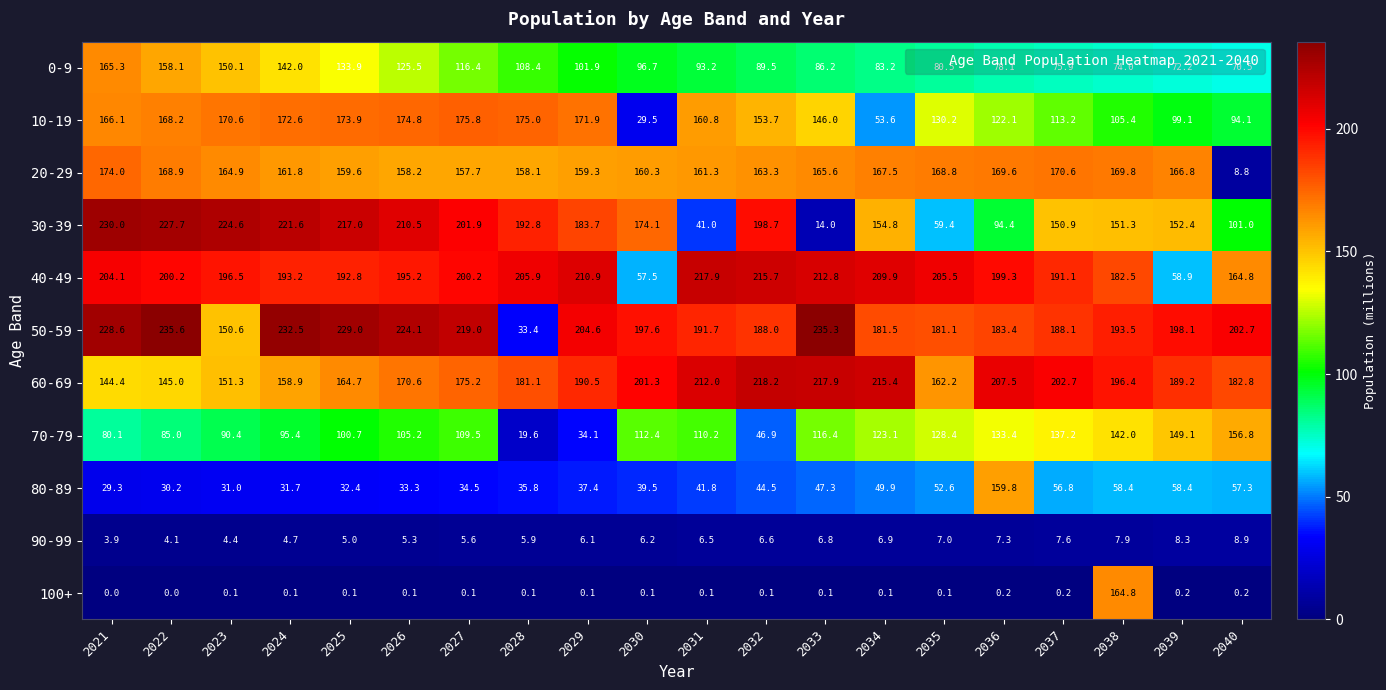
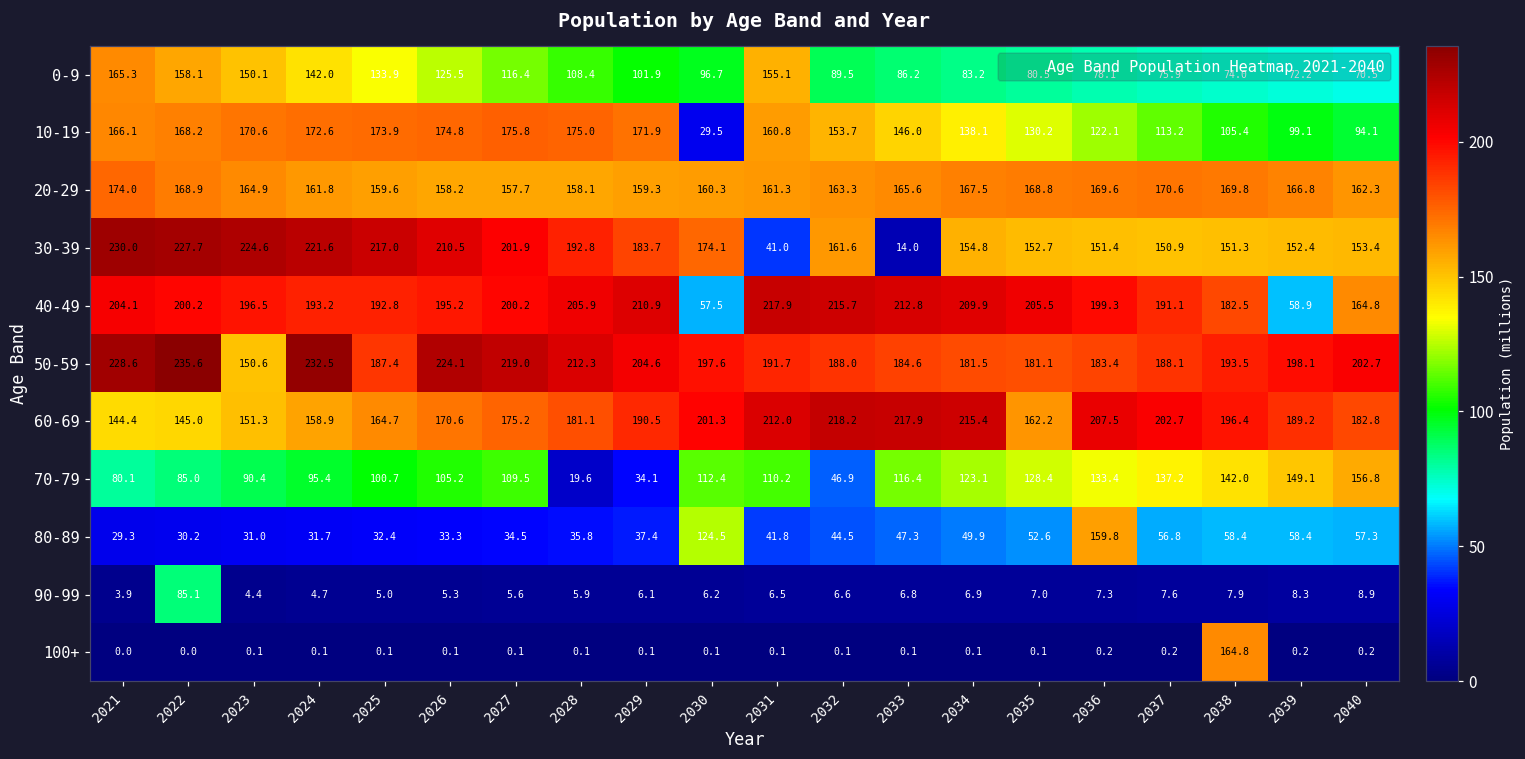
0-9, 2031: 93.2 -> 155.1
10-19, 2034: 53.6 -> 138.1
20-29, 2040: 8.8 -> 162.3
30-39, 2032: 198.7 -> 161.6
30-39, 2035: 59.4 -> 152.7
30-39, 2036: 94.4 -> 151.4
30-39, 2040: 101.0 -> 153.4
50-59, 2025: 229.0 -> 187.4
50-59, 2028: 33.4 -> 212.3
50-59, 2033: 235.3 -> 184.6
80-89, 2030: 39.5 -> 124.5
90-99, 2022: 4.1 -> 85.1
